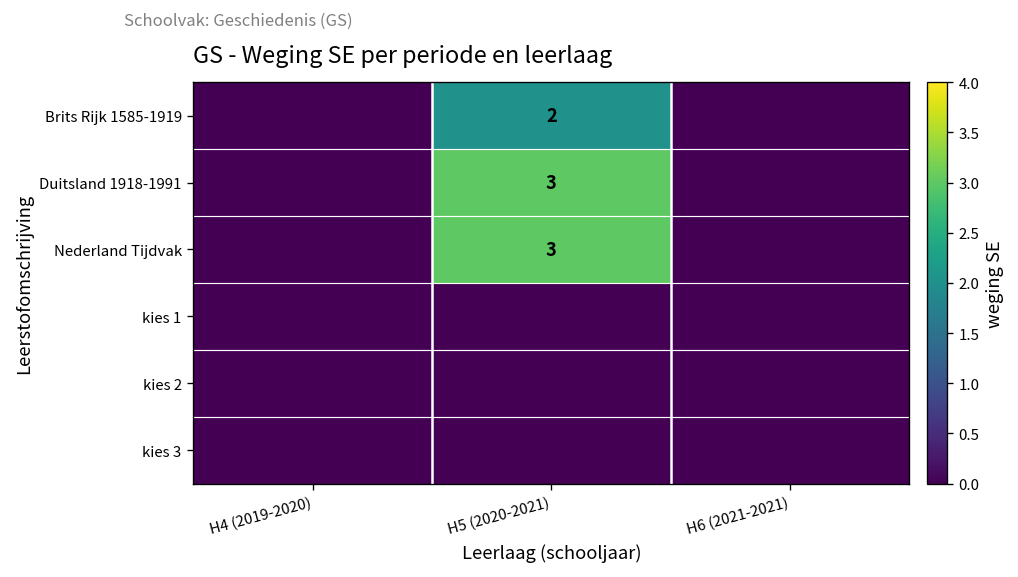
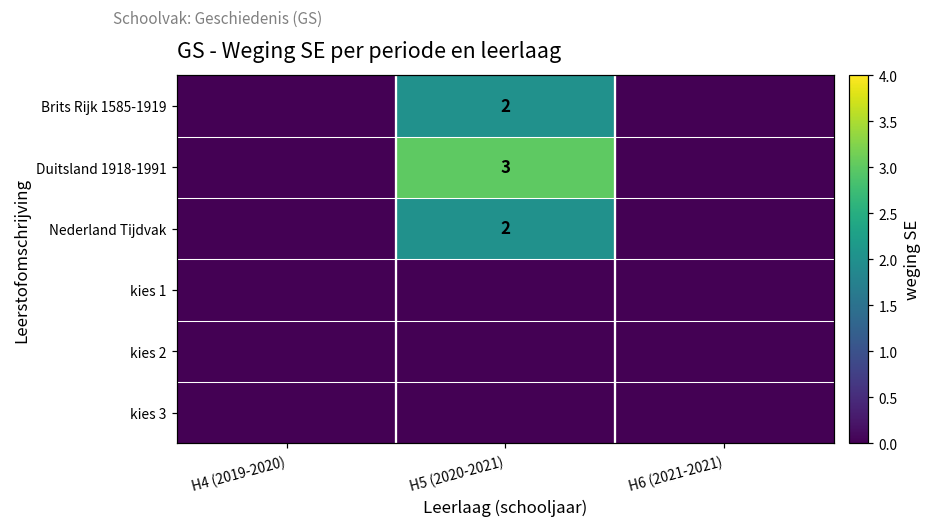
Nederland Tijdvak, H5 (2020-2021): 3 -> 2
